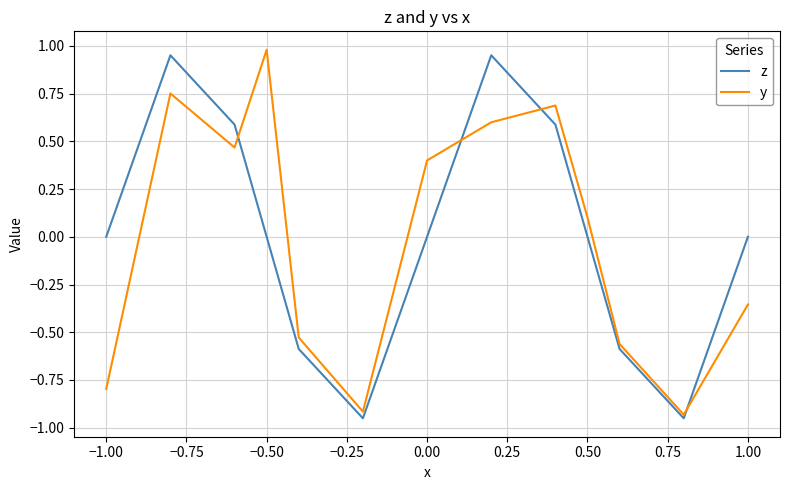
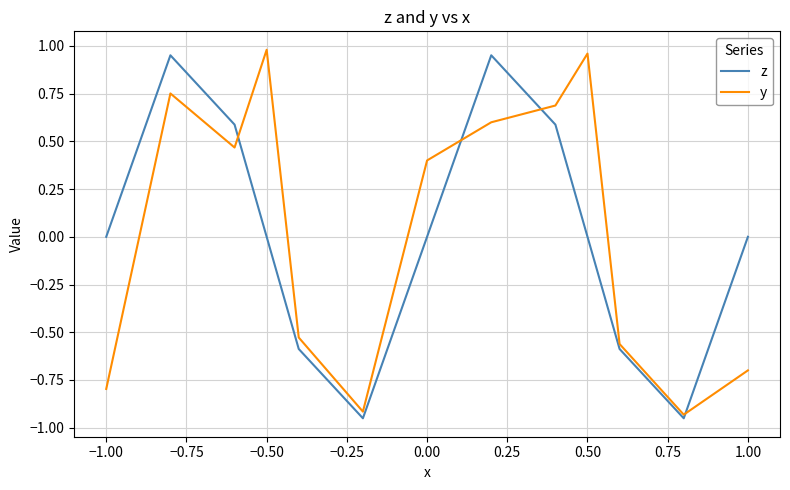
y, 0.50: 0.10 -> 0.96
y, 1.00: -0.35 -> -0.70
